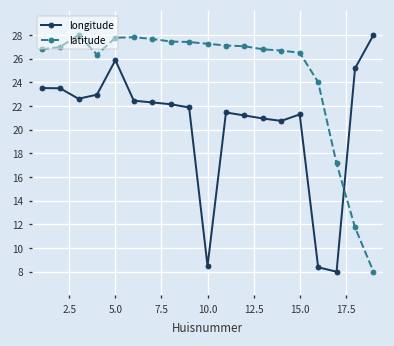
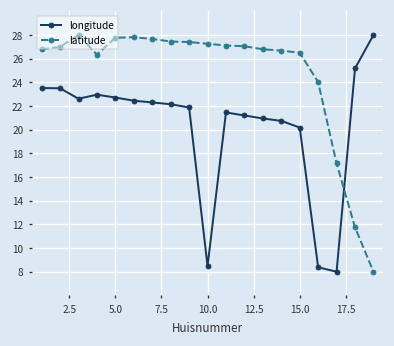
longitude, 5.0: 26 -> 23
longitude, 15.0: 21 -> 20
